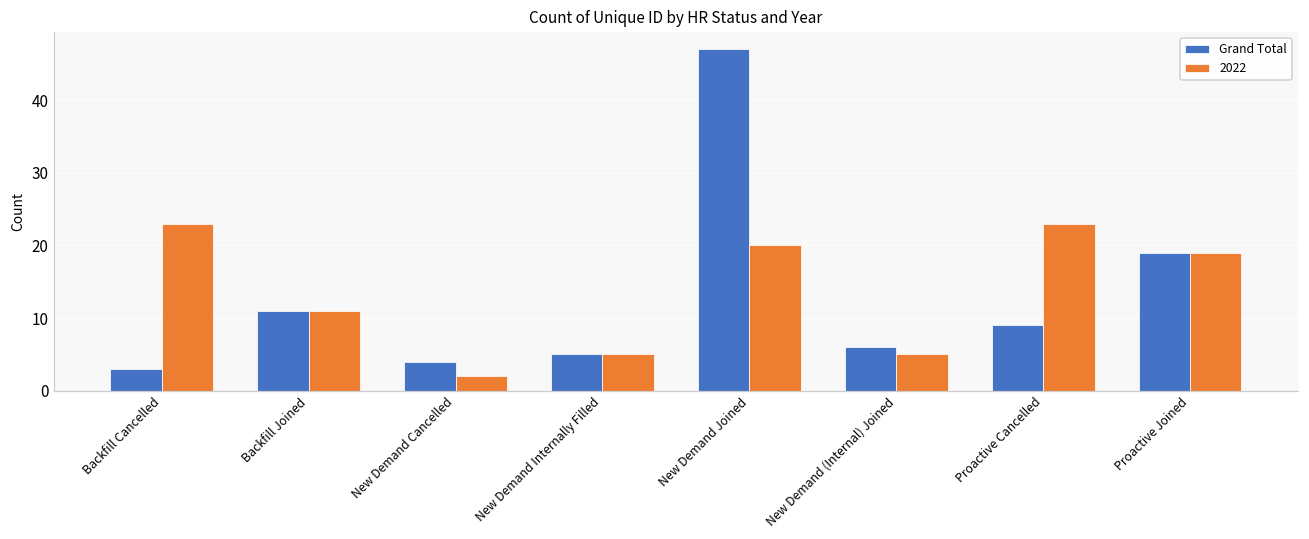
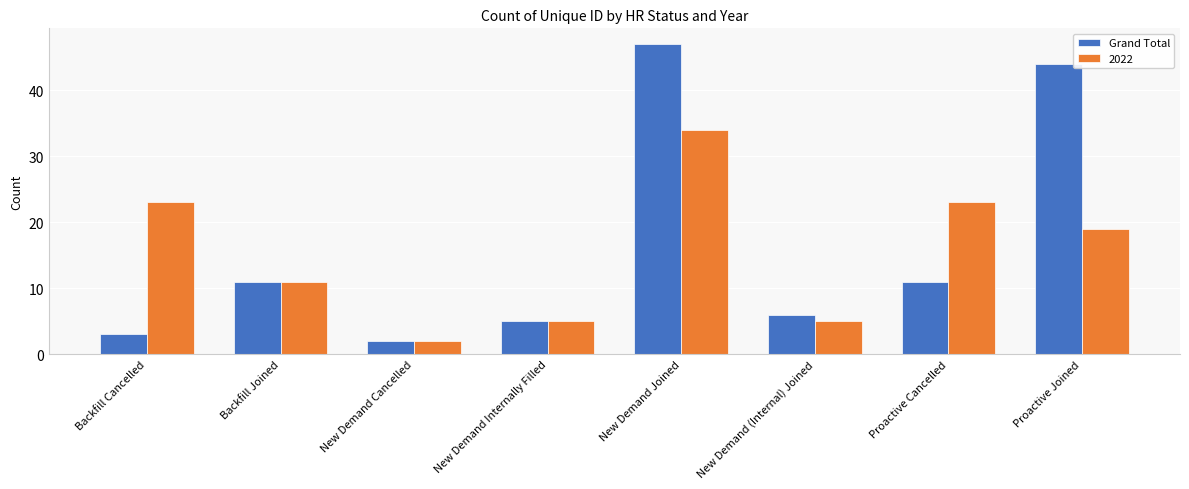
Grand Total, New Demand Cancelled: 4 -> 2
2022, New Demand Joined: 20 -> 34
Grand Total, Proactive Cancelled: 9 -> 11
Grand Total, Proactive Joined: 19 -> 44
